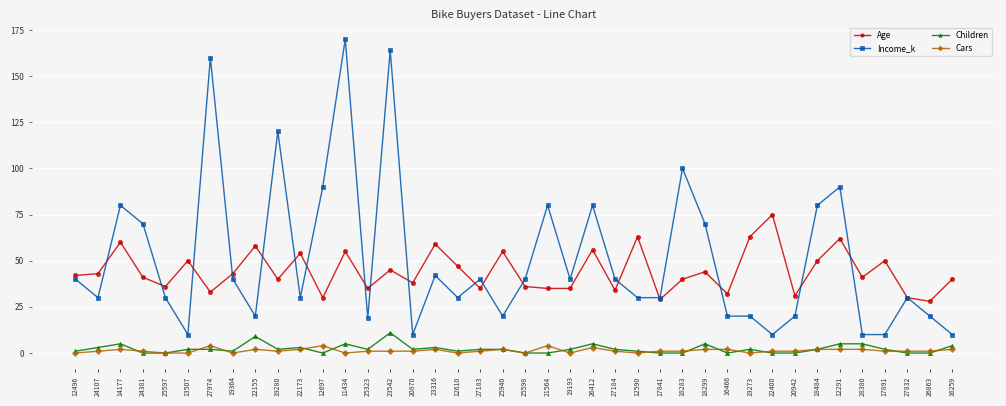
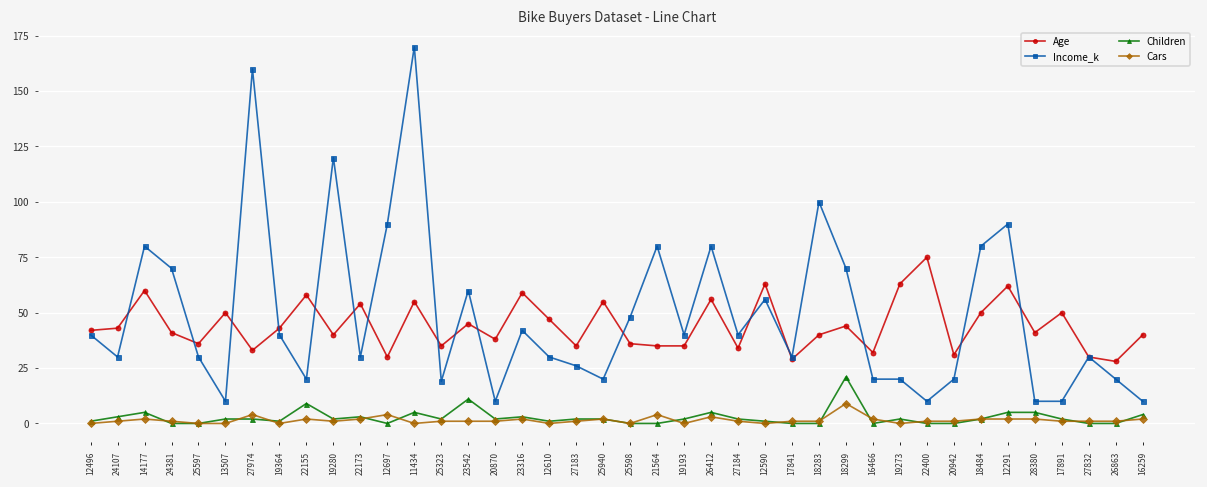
Income_k, 23542: 164 -> 60
Income_k, 27183: 40 -> 26
Income_k, 25598: 40 -> 48
Income_k, 12590: 30 -> 56
Children, 18299: 5 -> 21
Cars, 18299: 2 -> 9
